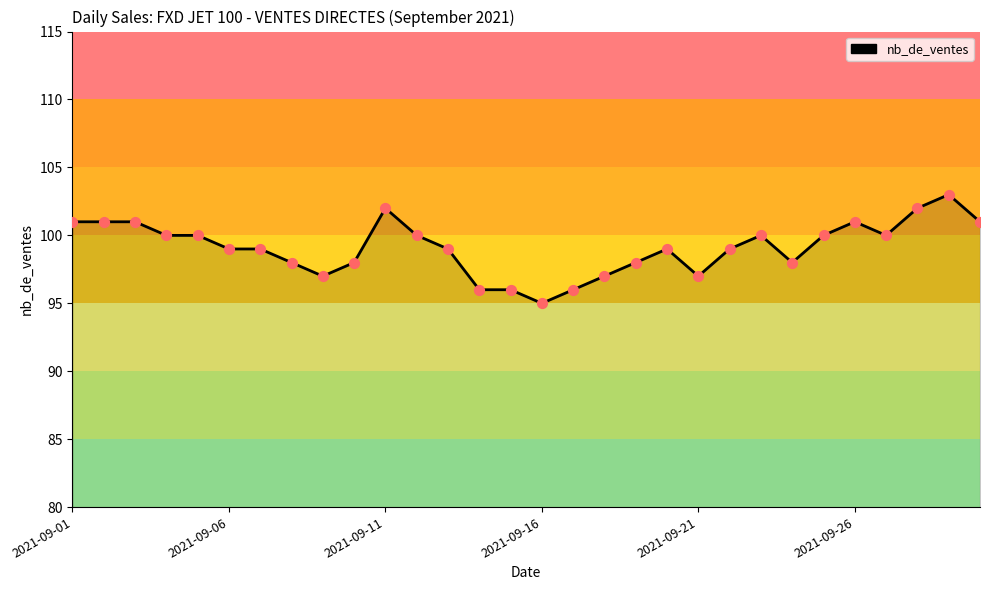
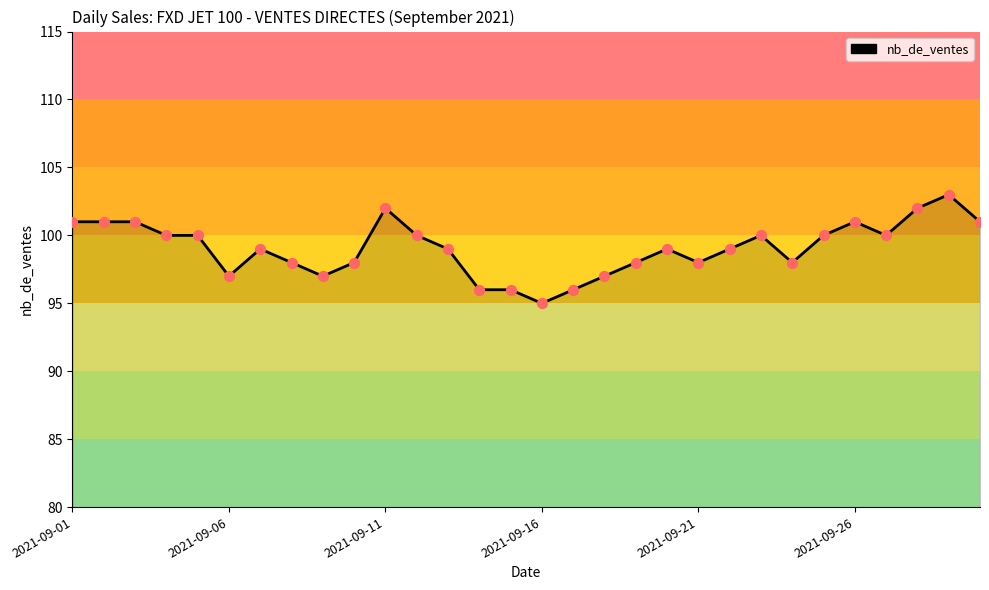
2021-09-06: 99 -> 97
2021-09-21: 97 -> 98
